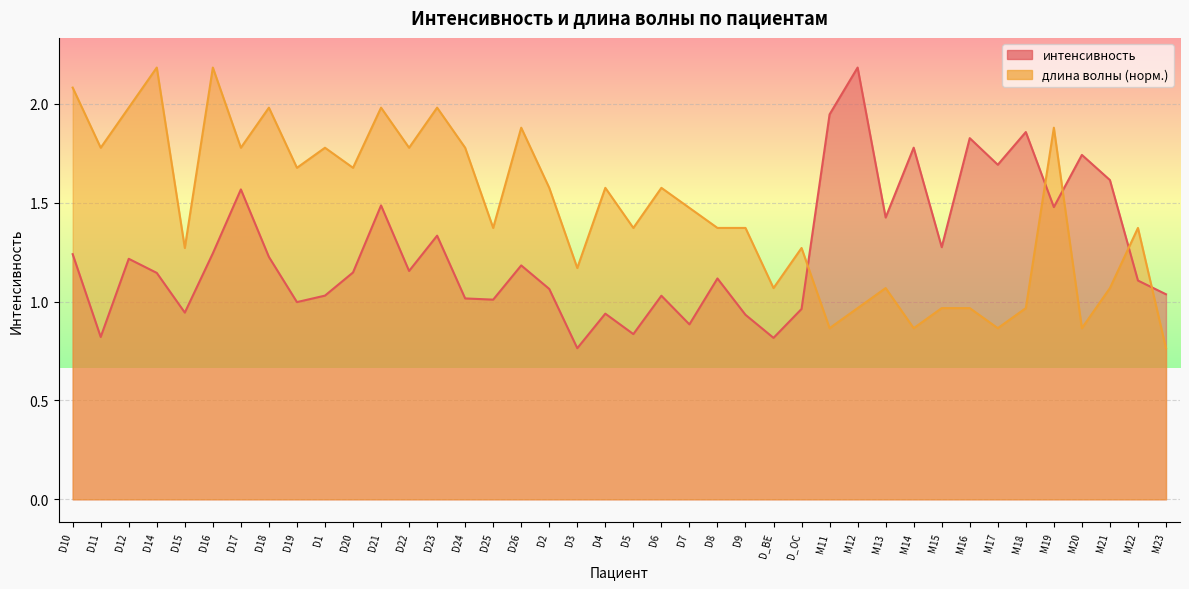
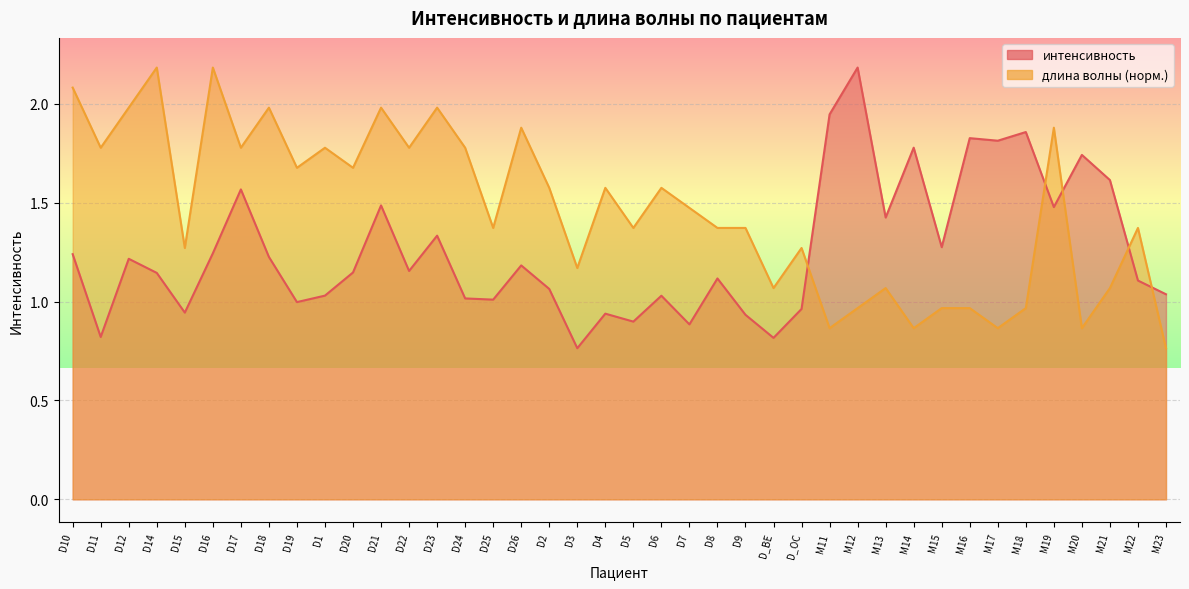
интенсивность, D5: 0.84 -> 0.90
интенсивность, M17: 1.69 -> 1.81
